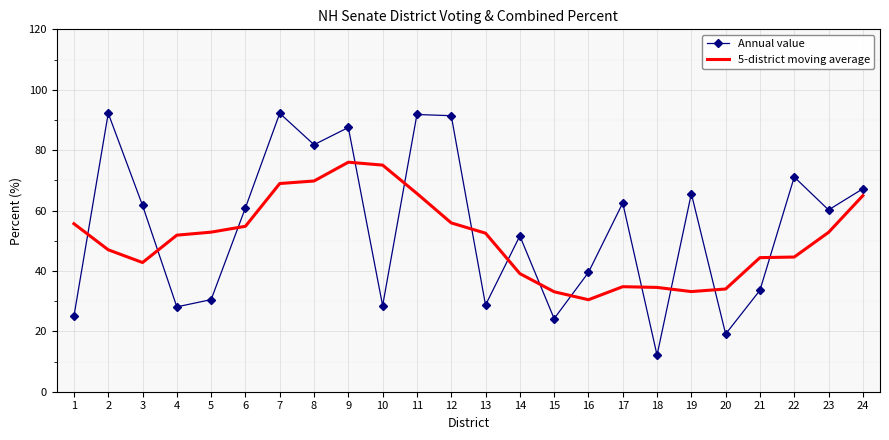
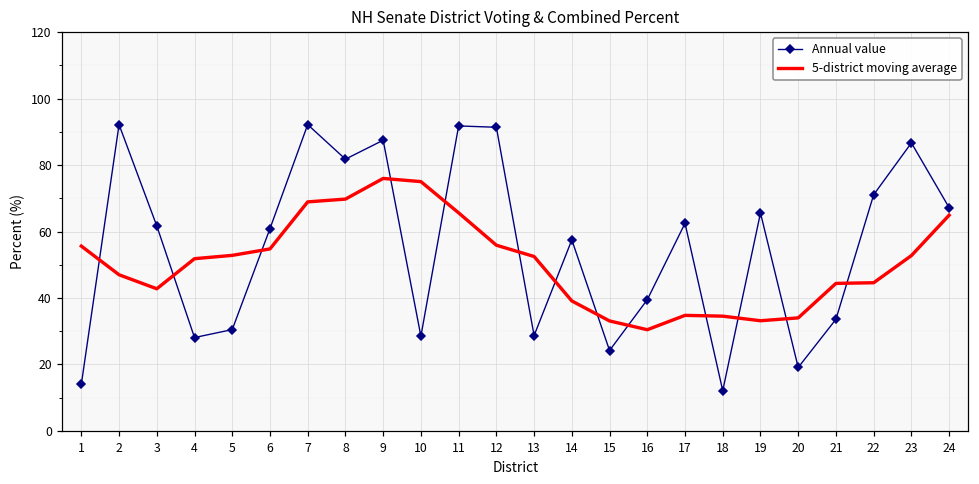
Annual value, 1: 25 -> 14
Annual value, 14: 52 -> 58
Annual value, 23: 60 -> 87
